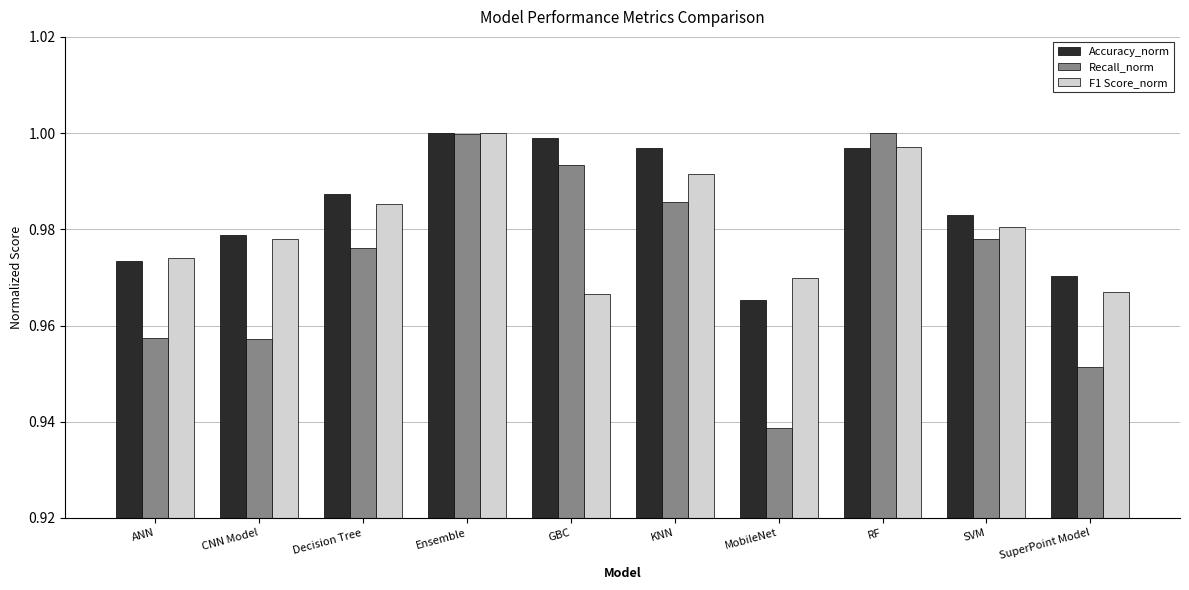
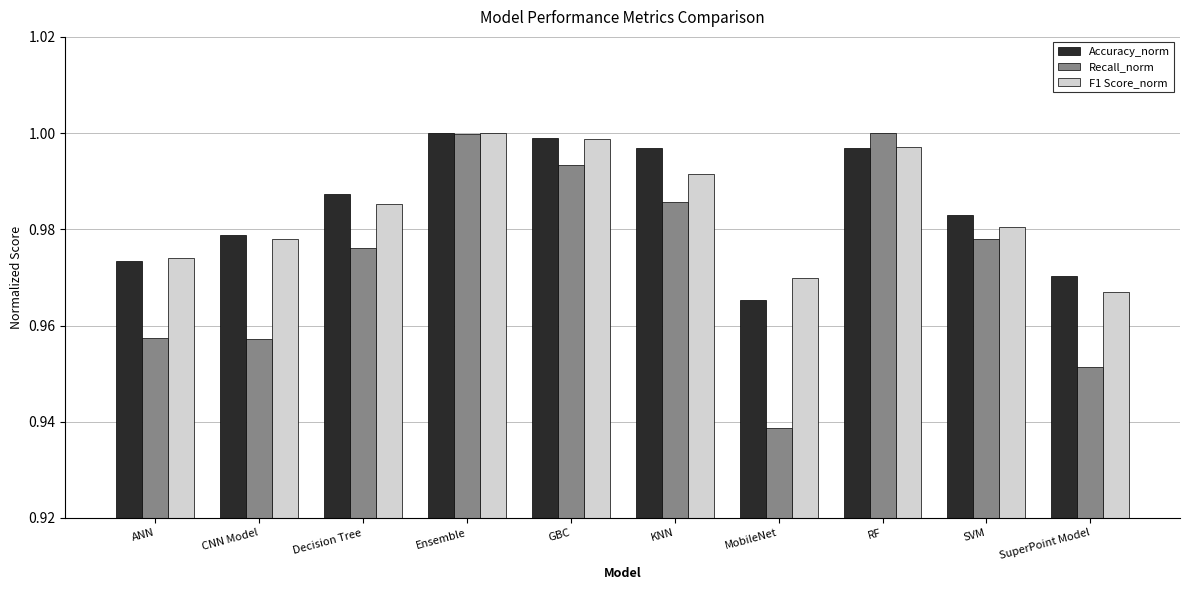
F1 Score_norm, GBC: 0.967 -> 0.999
